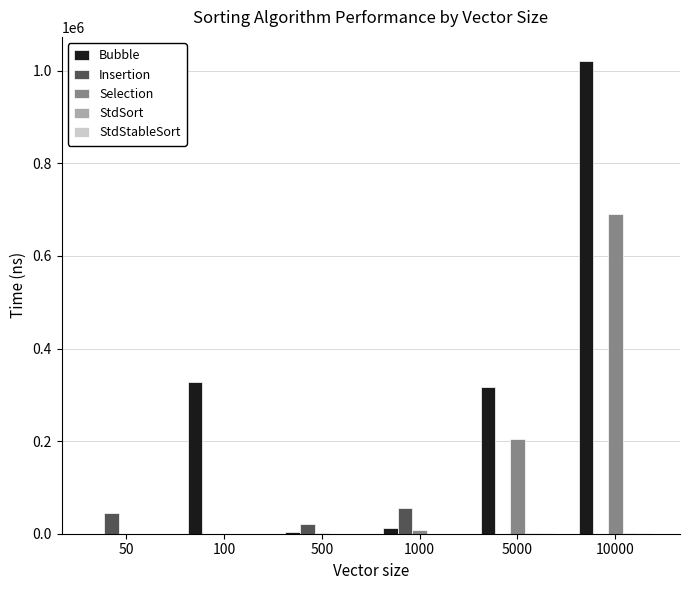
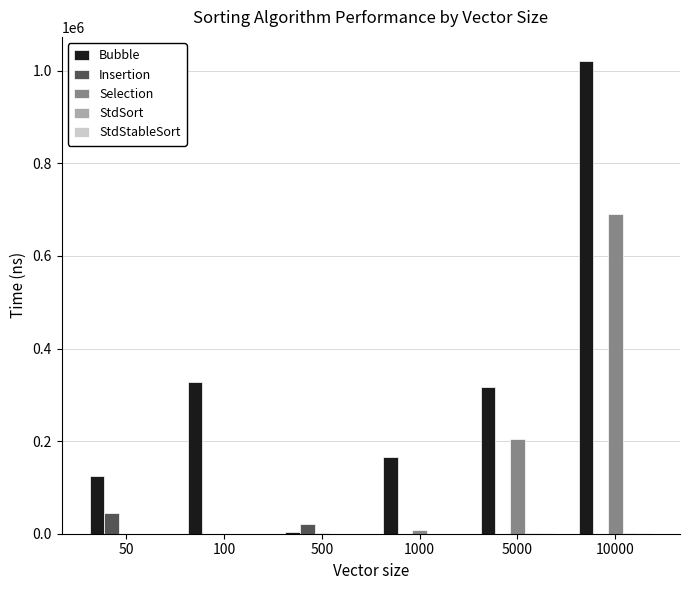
Bubble, 50: 0 -> 120000
Bubble, 1000: 10000 -> 170000
Insertion, 1000: 50000 -> 0
